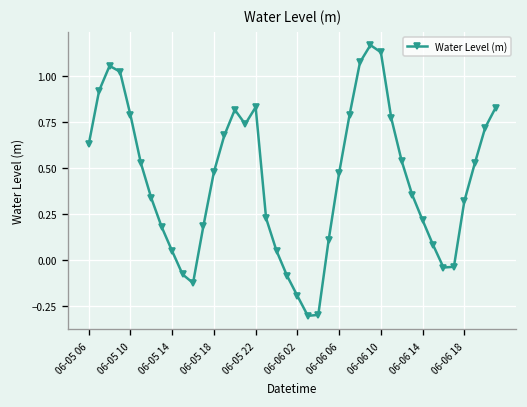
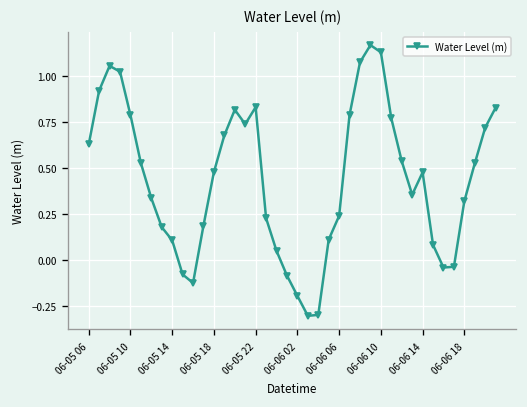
06-05 14: 0.05 -> 0.11
06-06 06: 0.47 -> 0.24
06-06 14: 0.22 -> 0.48
